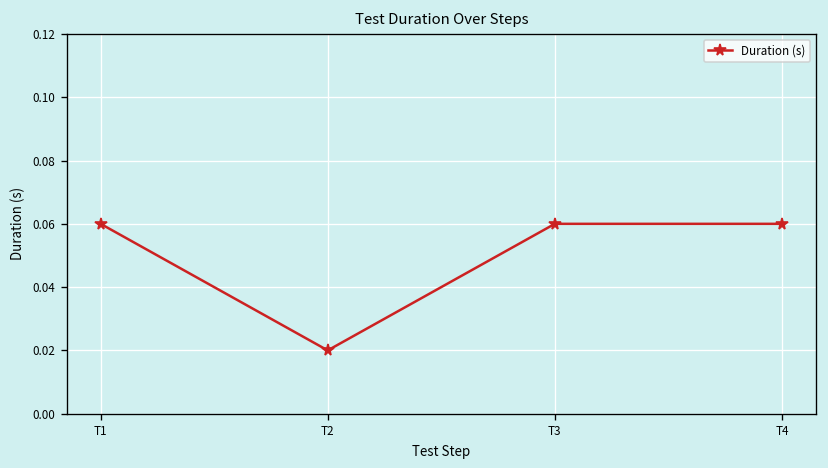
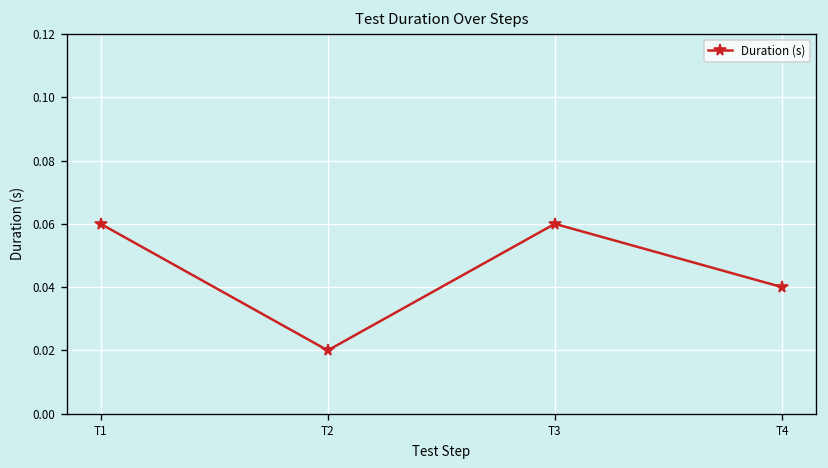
T4: 0.06 -> 0.04
